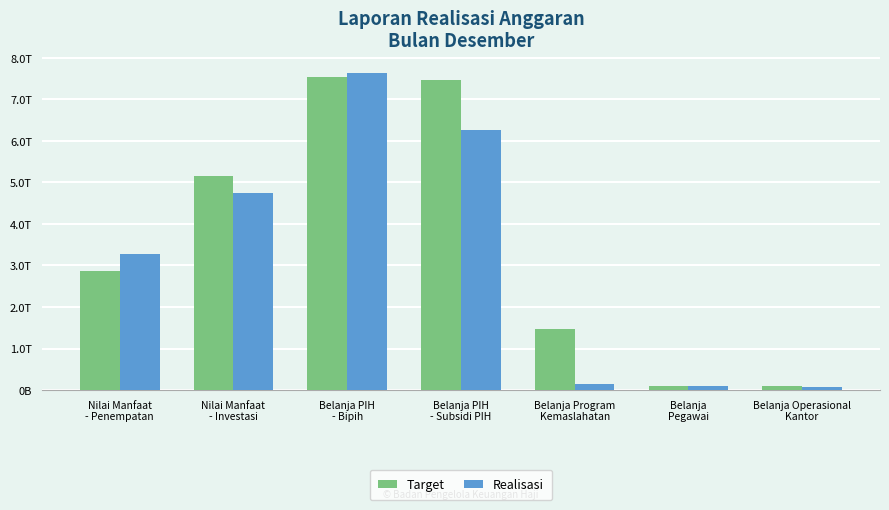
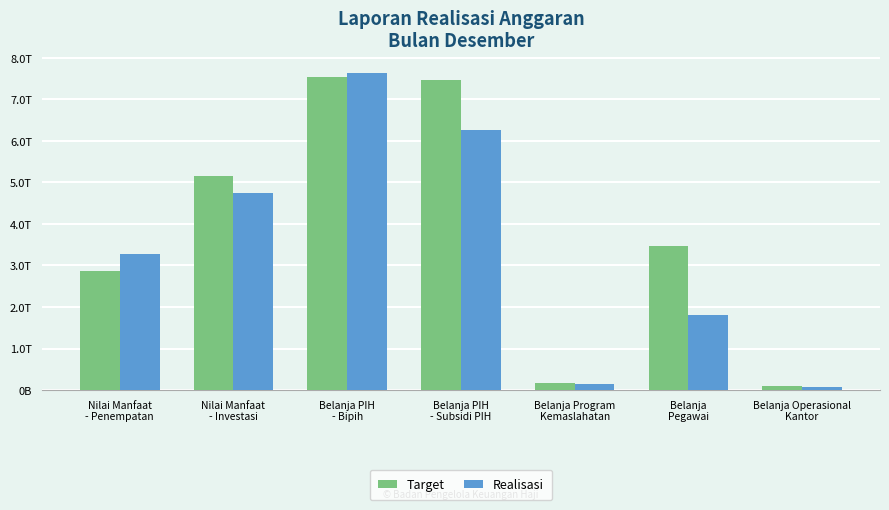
Target, Belanja Program Kemaslahatan: 1.5T -> 0.2T
Target, Belanja Pegawai: 0.1T -> 3.5T
Realisasi, Belanja Pegawai: 0.1T -> 1.8T
